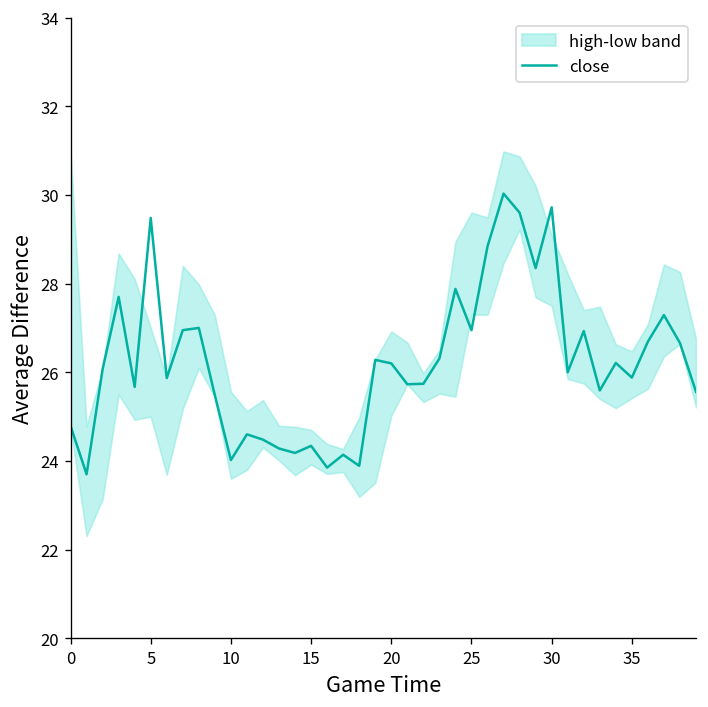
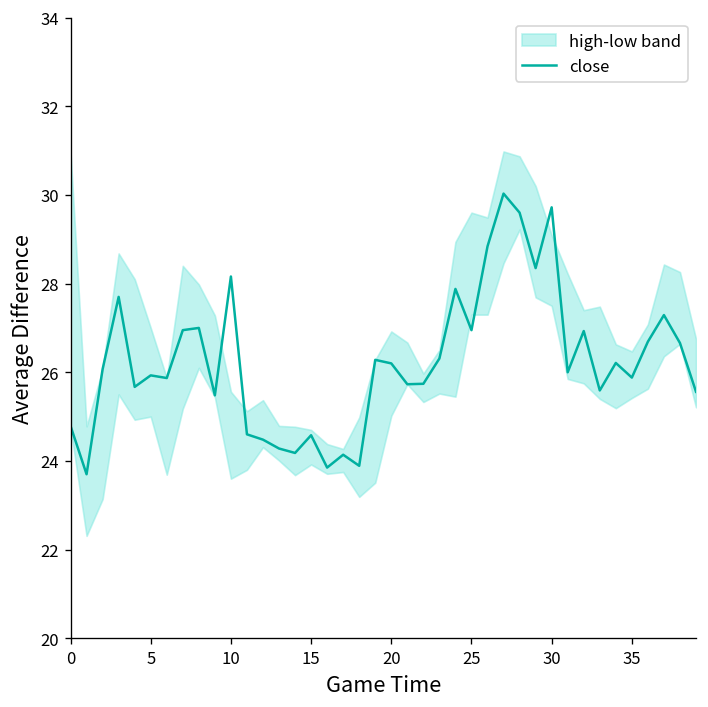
close, 5: 29.5 -> 25.9
close, 10: 24.0 -> 28.2
close, 15: 24.3 -> 24.6
